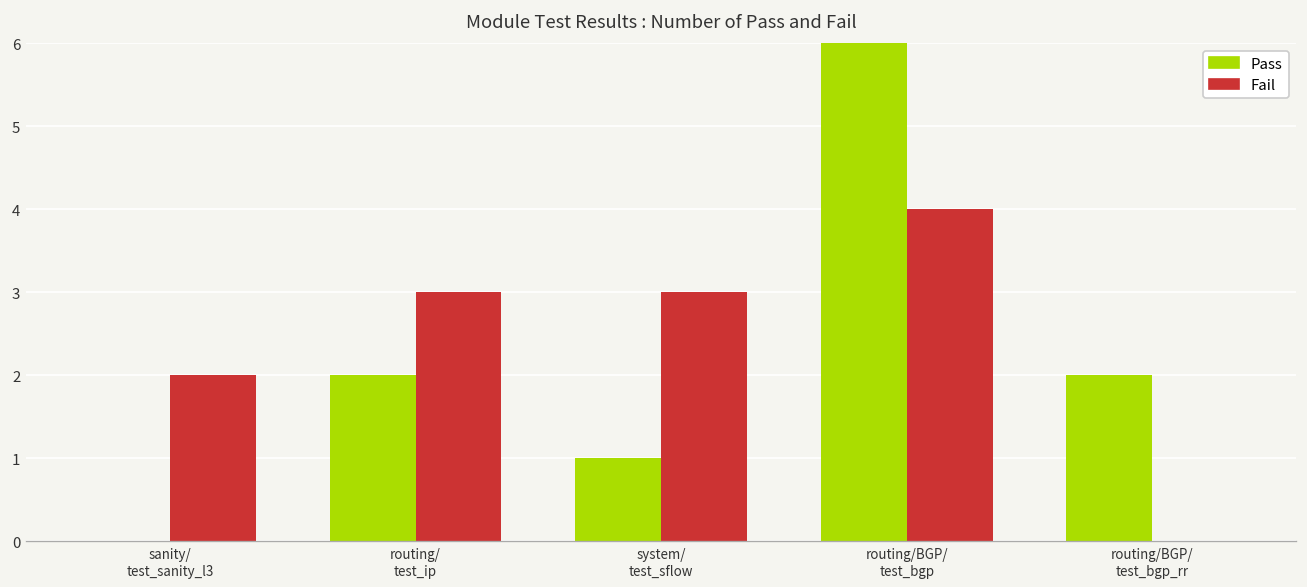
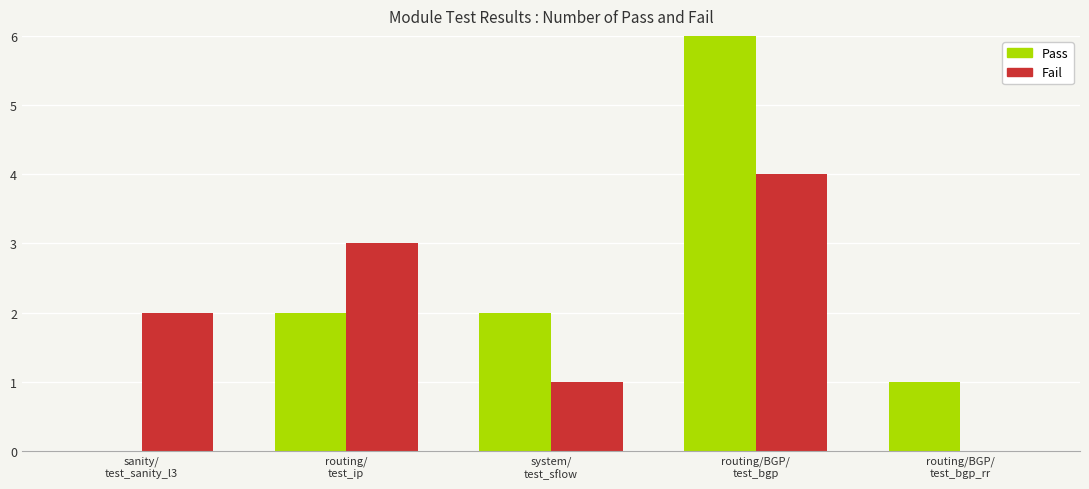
Pass, system/ test_sflow: 1 -> 2
Fail, system/ test_sflow: 3 -> 1
Pass, routing/BGP/ test_bgp_rr: 2 -> 1
